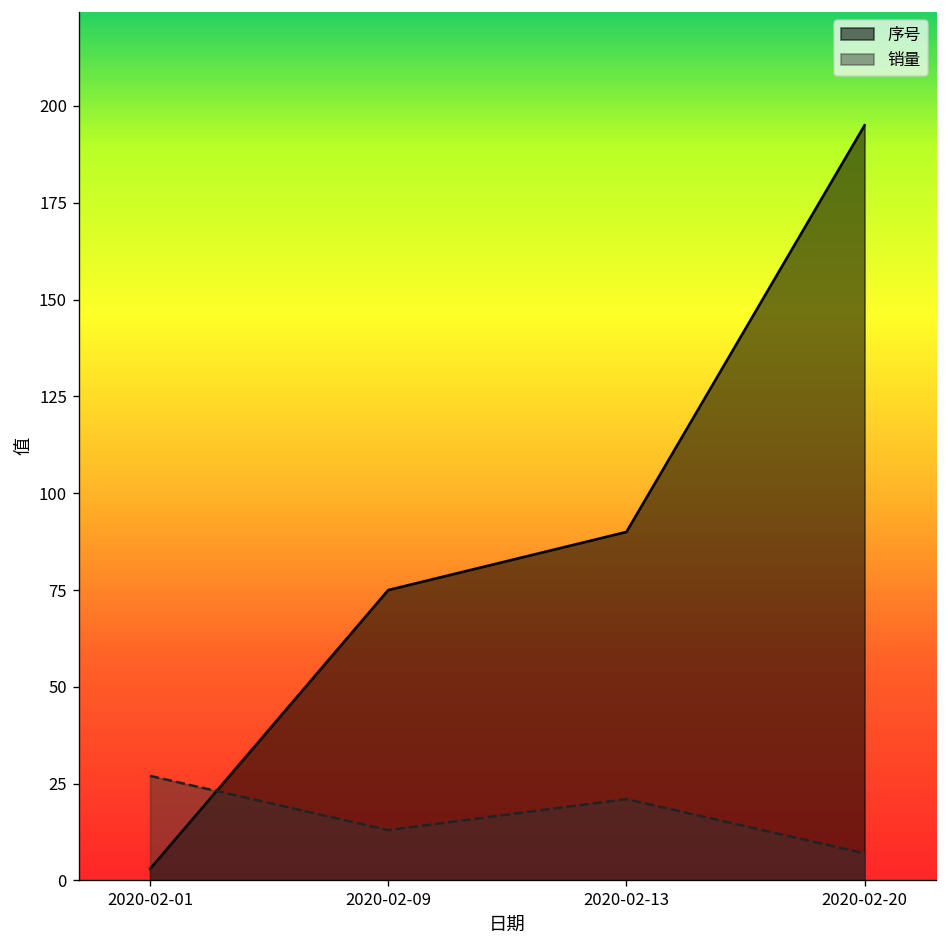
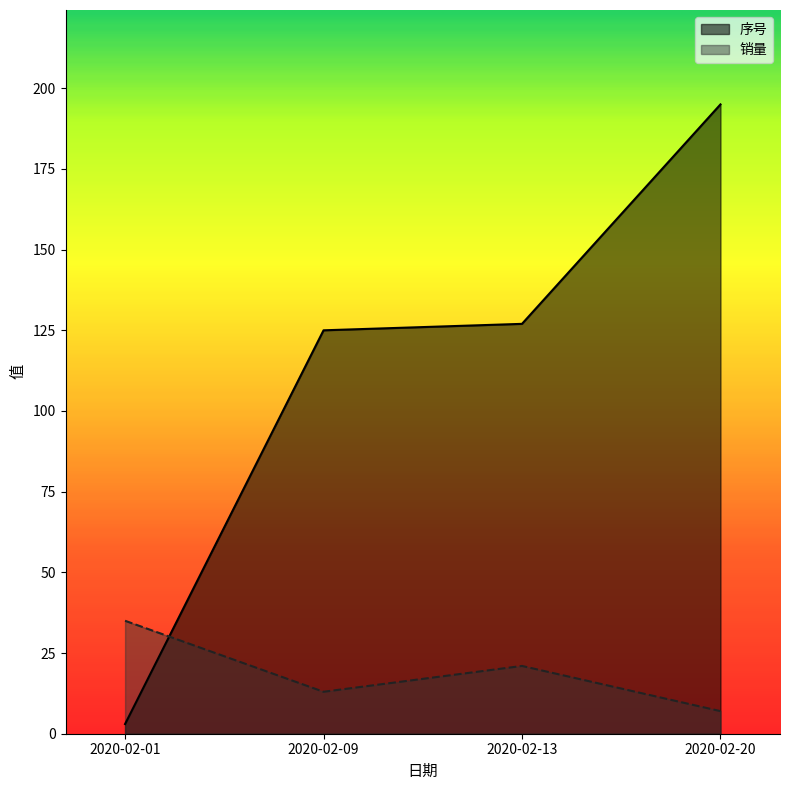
销量, 2020-02-01: 27 -> 35
序号, 2020-02-09: 75 -> 125
序号, 2020-02-13: 90 -> 127
